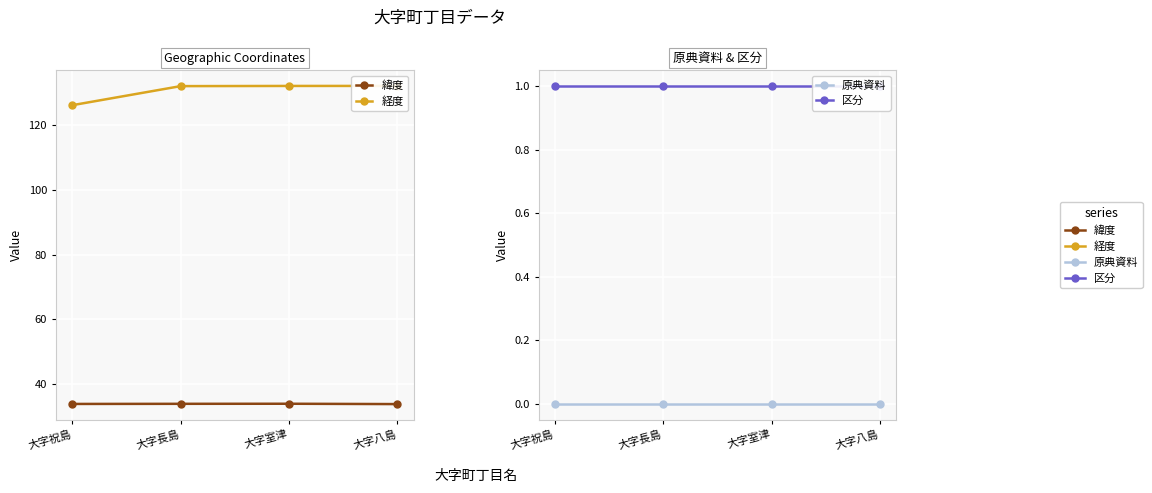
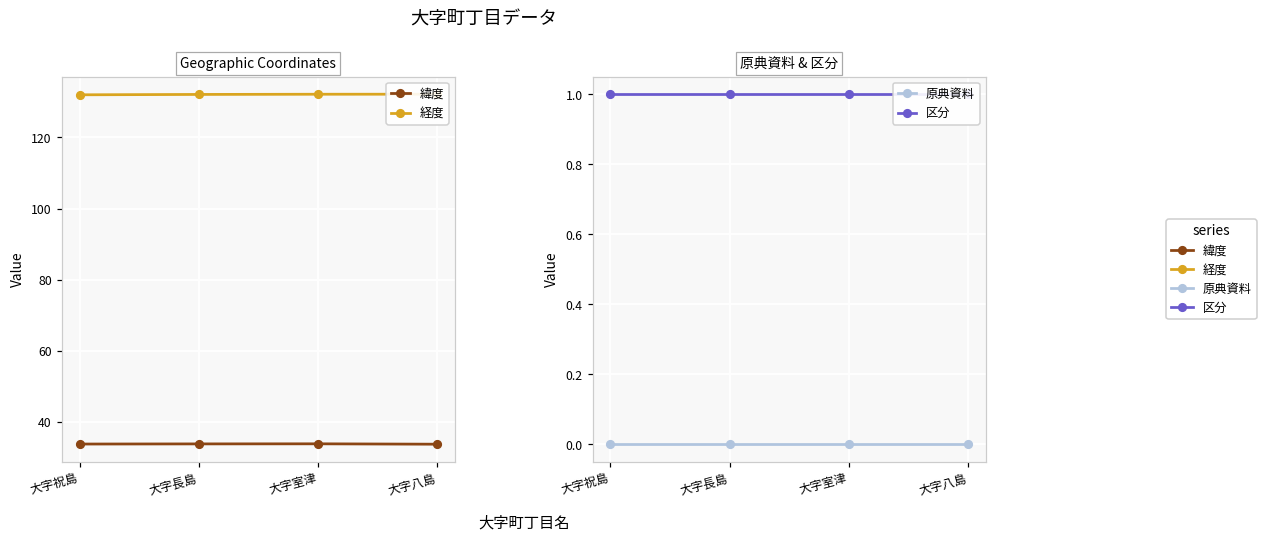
Geographic Coordinates, 経度, 大字祝島: 126 -> 132
